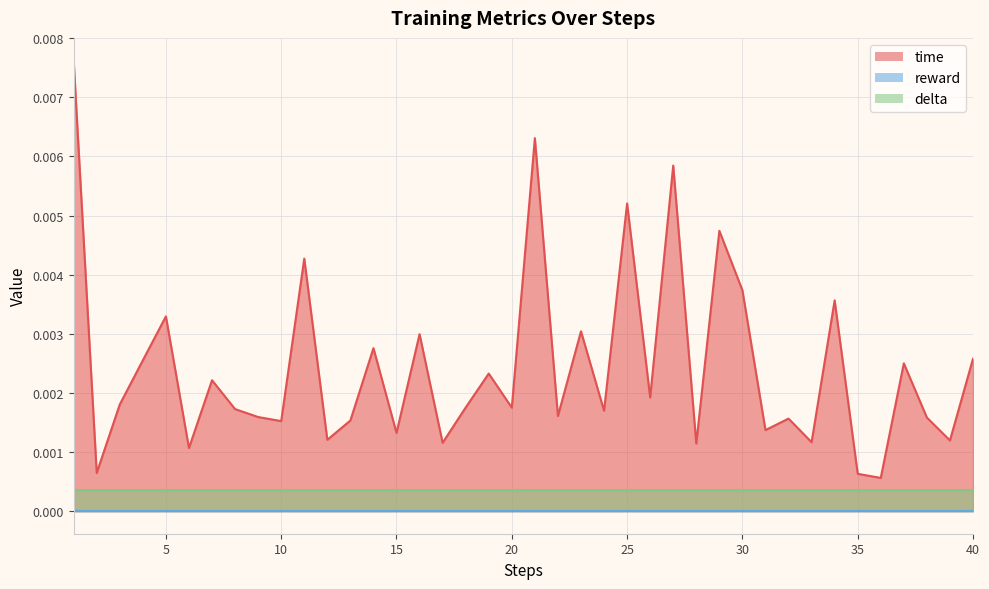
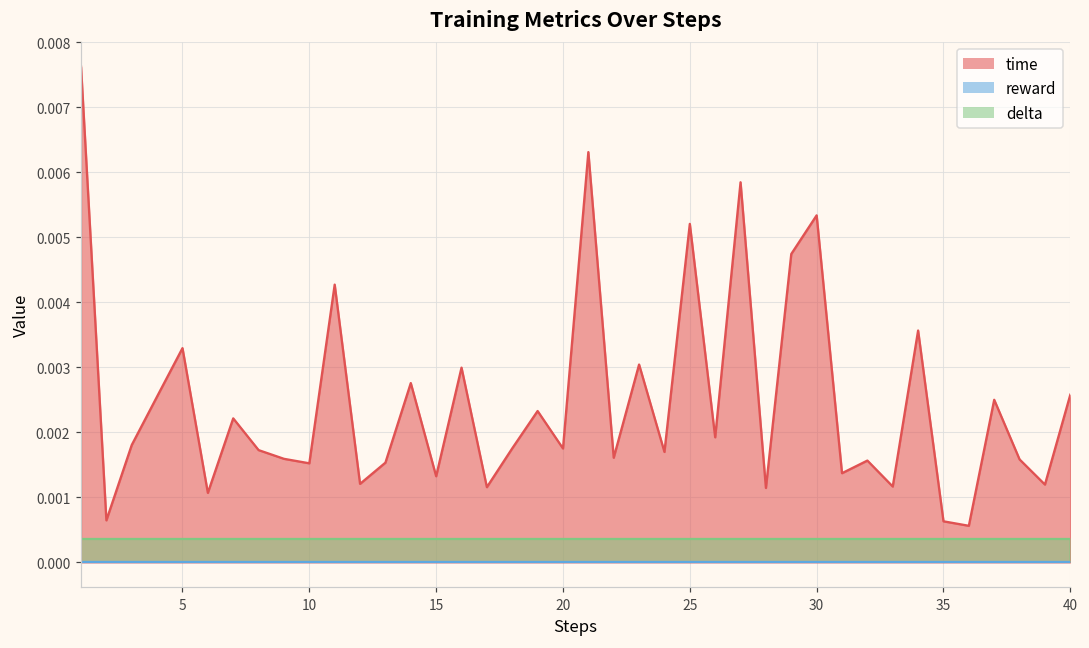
time, 30: 0.0037 -> 0.0053
